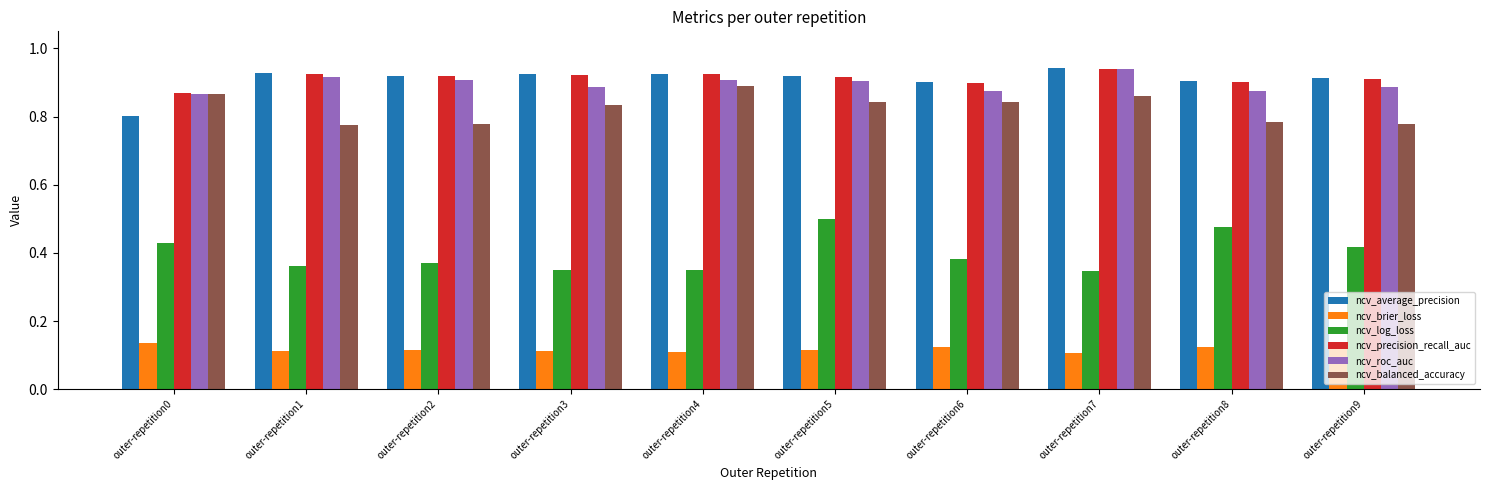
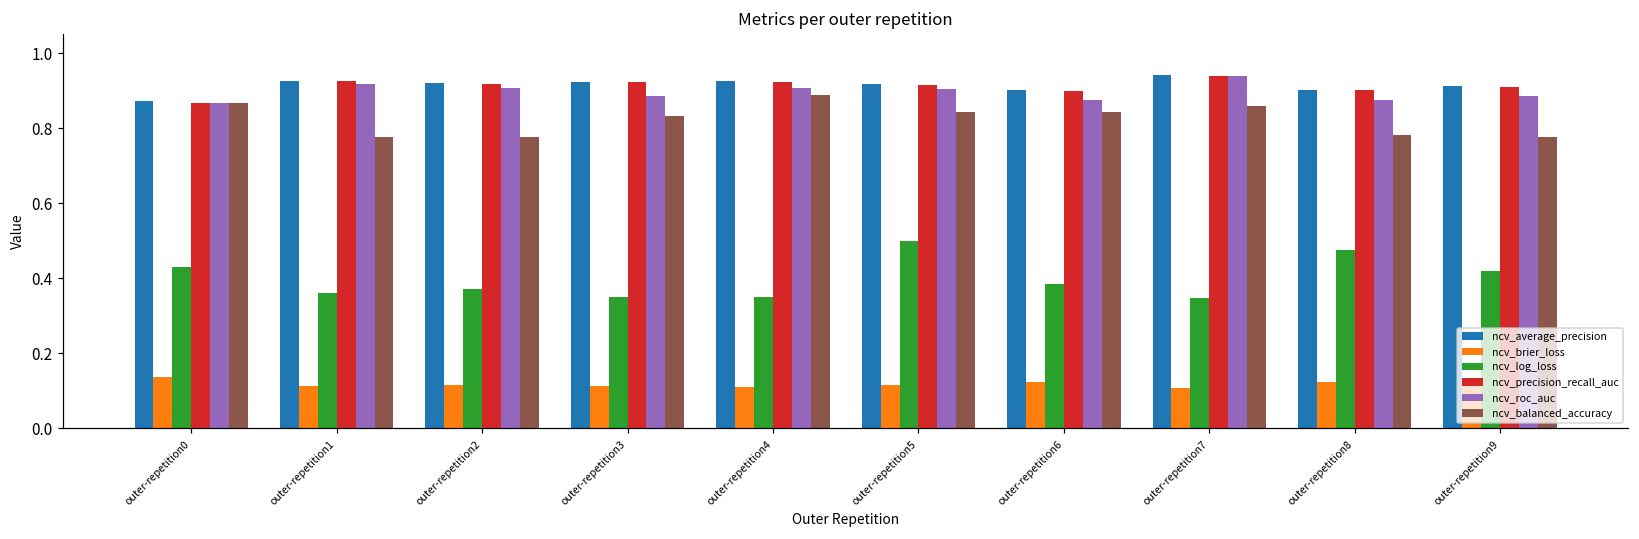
ncv_average_precision, outer-repetition0: 0.80 -> 0.87
